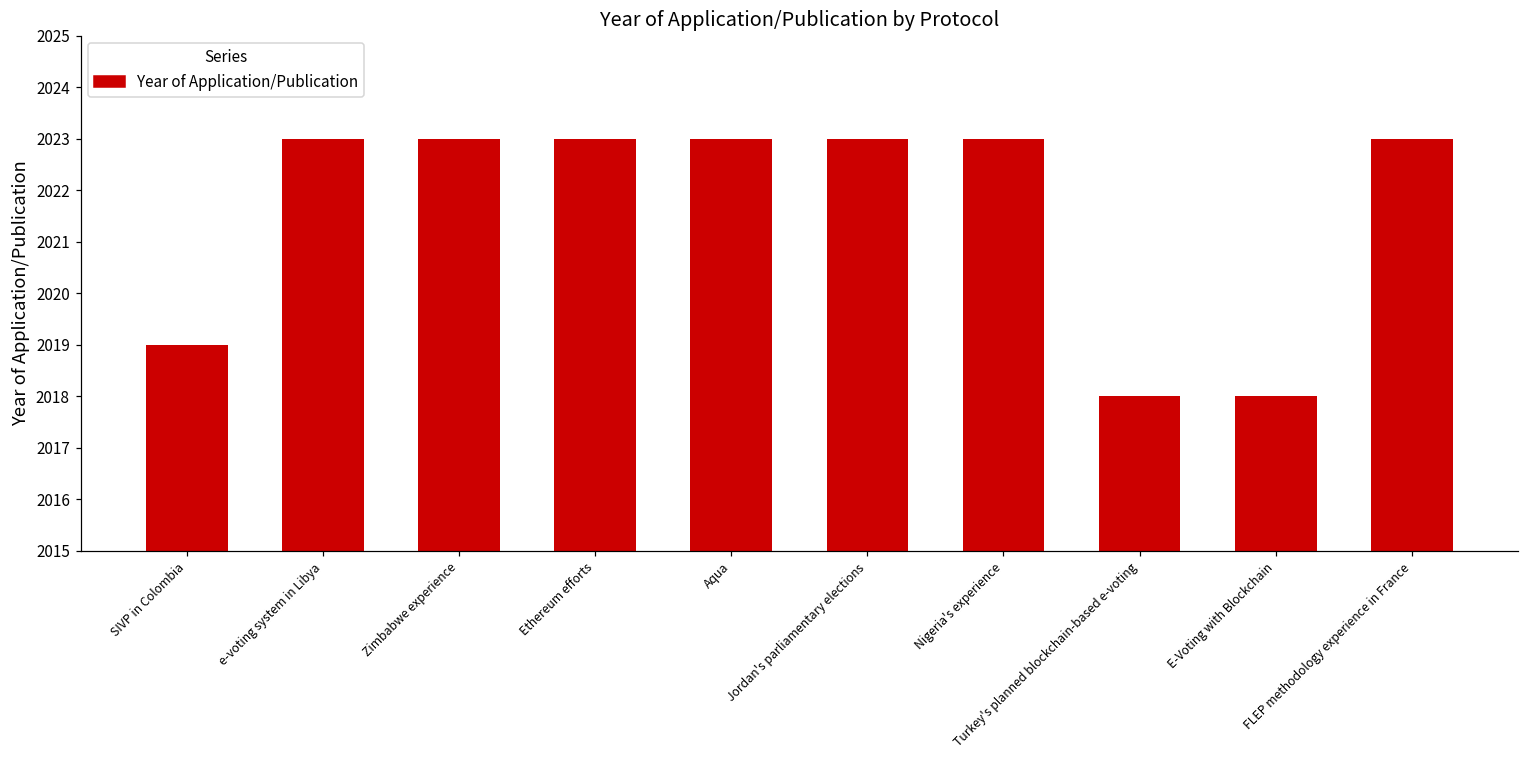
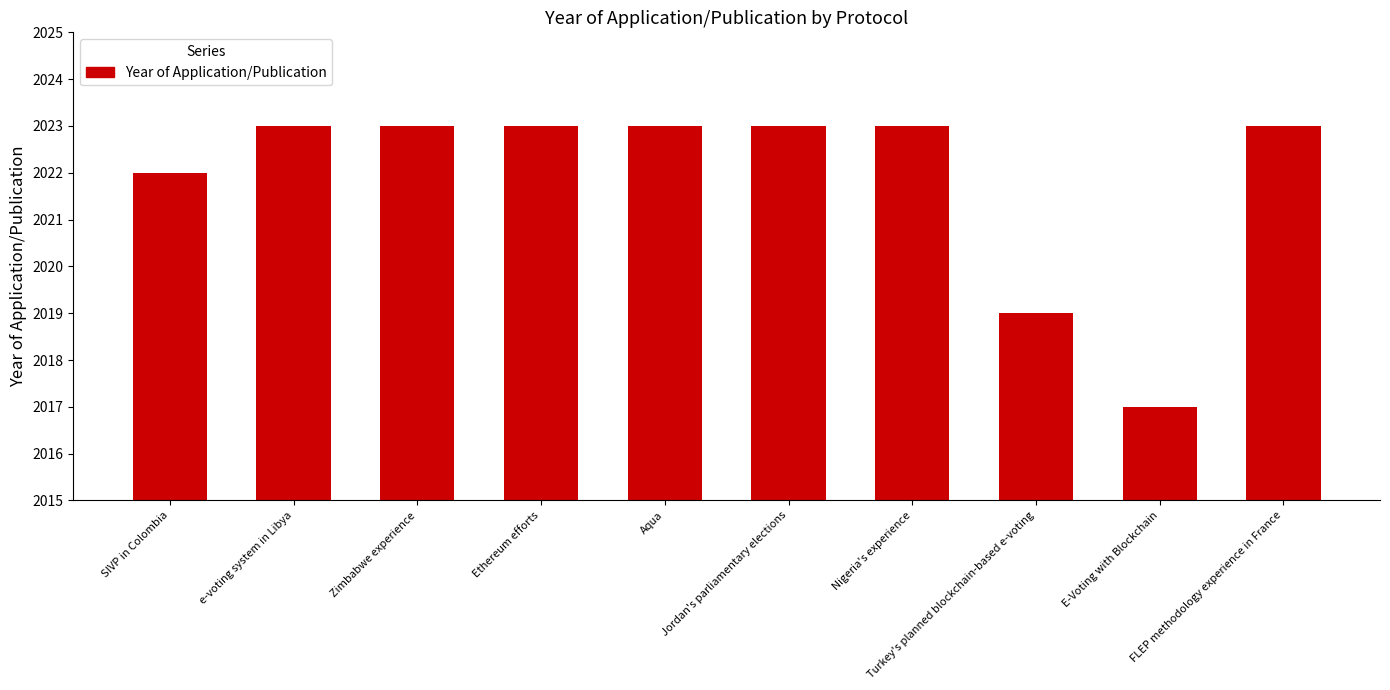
SIVP in Colombia: 2019 -> 2022
Turkey's planned blockchain-based e-voting: 2018 -> 2019
E-Voting with Blockchain: 2018 -> 2017
